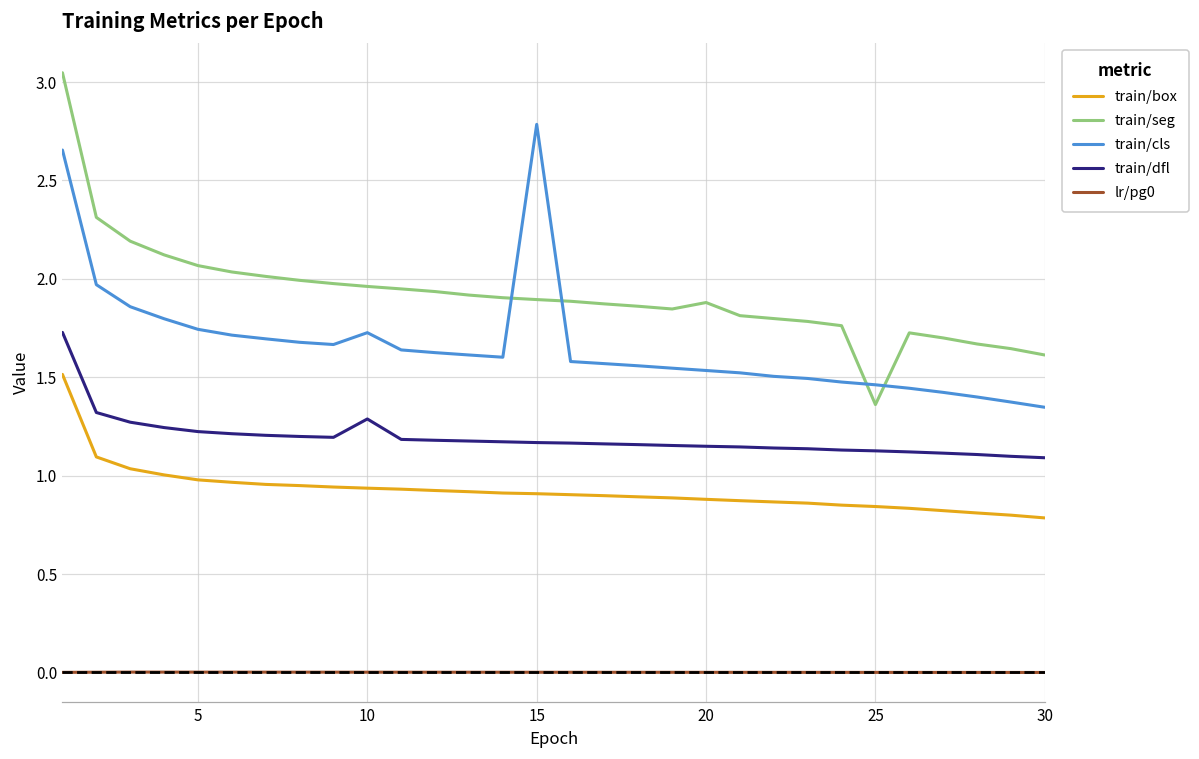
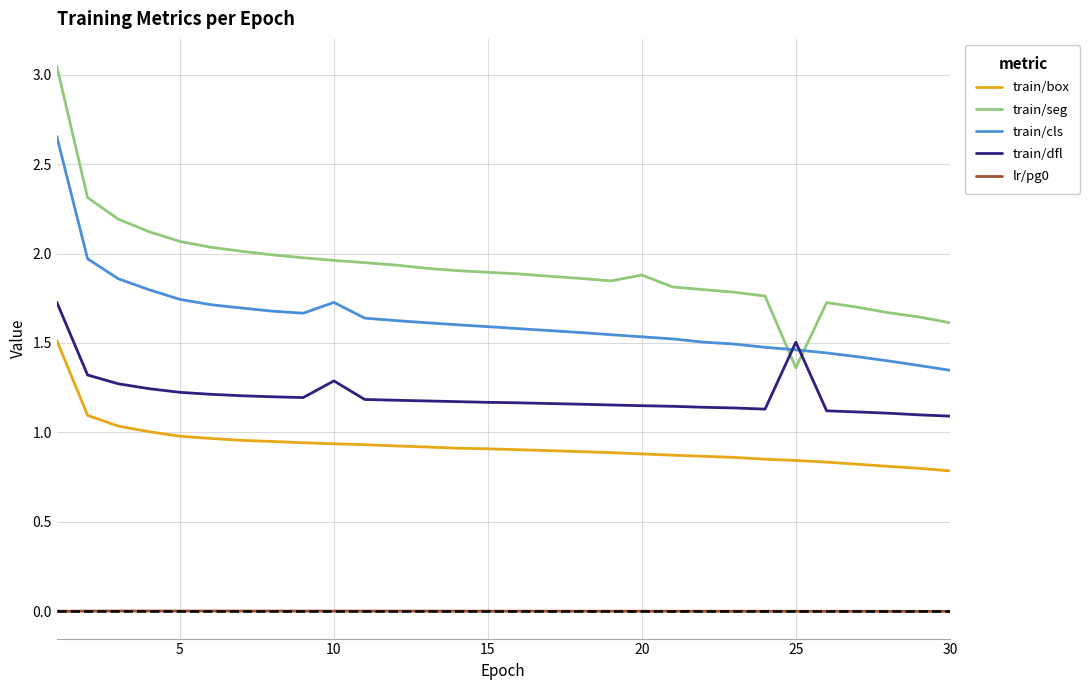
train/cls, 15: 2.78 -> 1.59
train/dfl, 25: 1.13 -> 1.50
